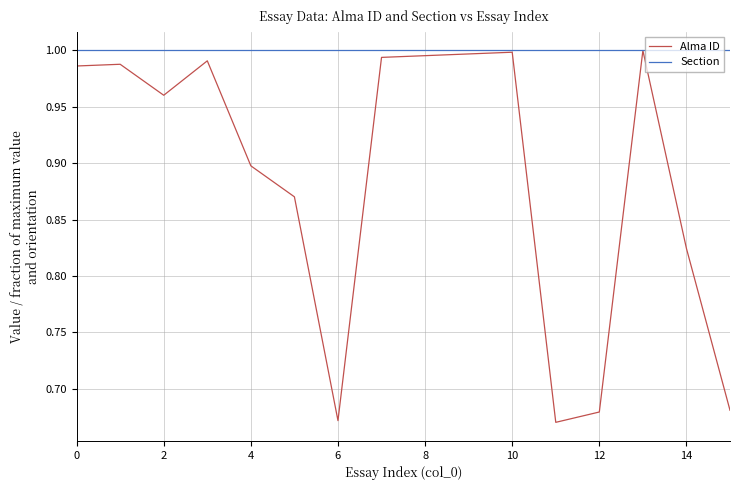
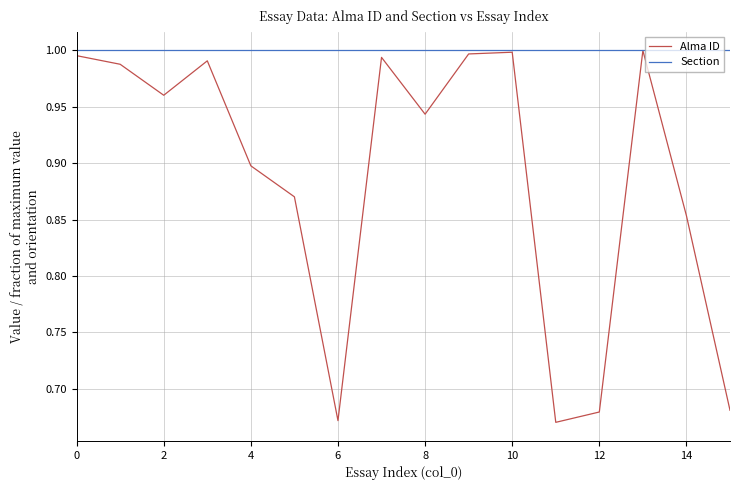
Alma ID, 0: 0.986 -> 0.995
Alma ID, 8: 0.995 -> 0.944
Alma ID, 14: 0.824 -> 0.853
